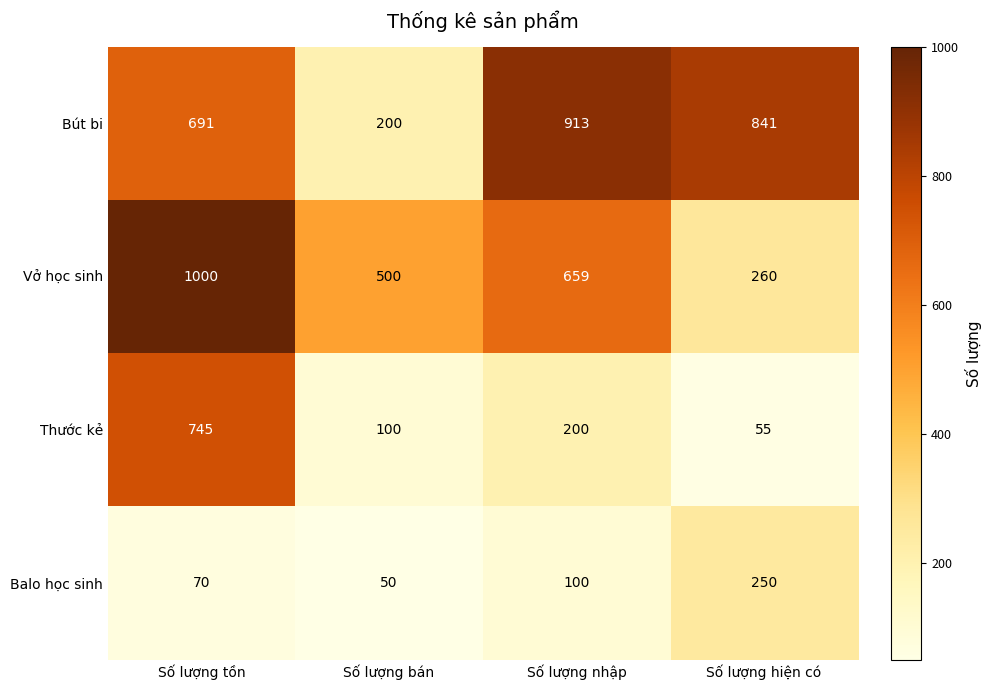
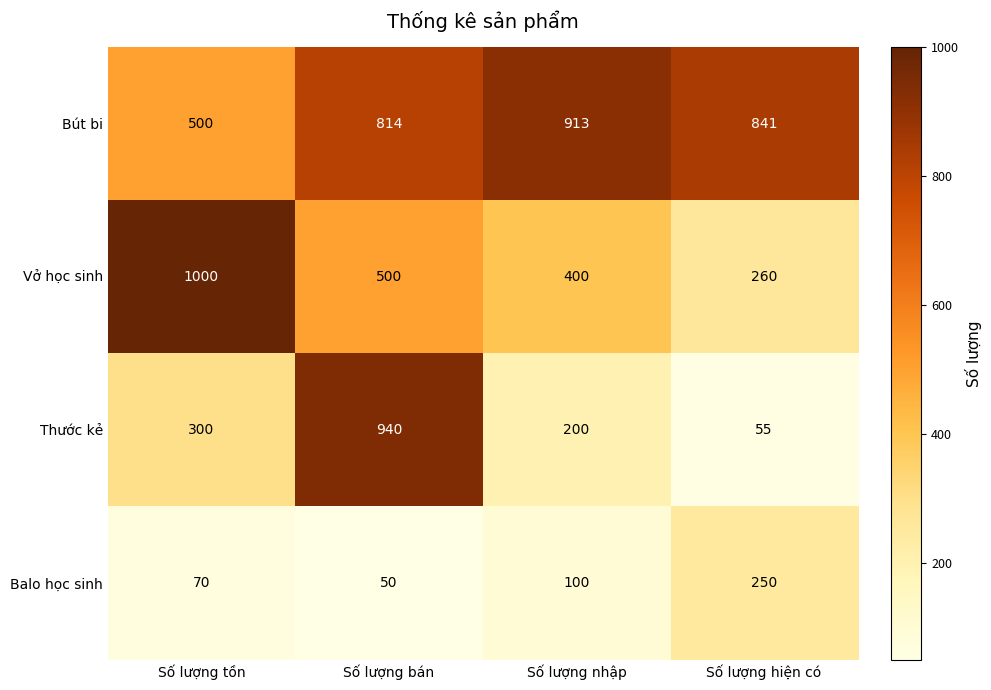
Bút bi, Số lượng tồn: 691 -> 500
Bút bi, Số lượng bán: 200 -> 814
Vở học sinh, Số lượng nhập: 659 -> 400
Thước kẻ, Số lượng tồn: 745 -> 300
Thước kẻ, Số lượng bán: 100 -> 940
